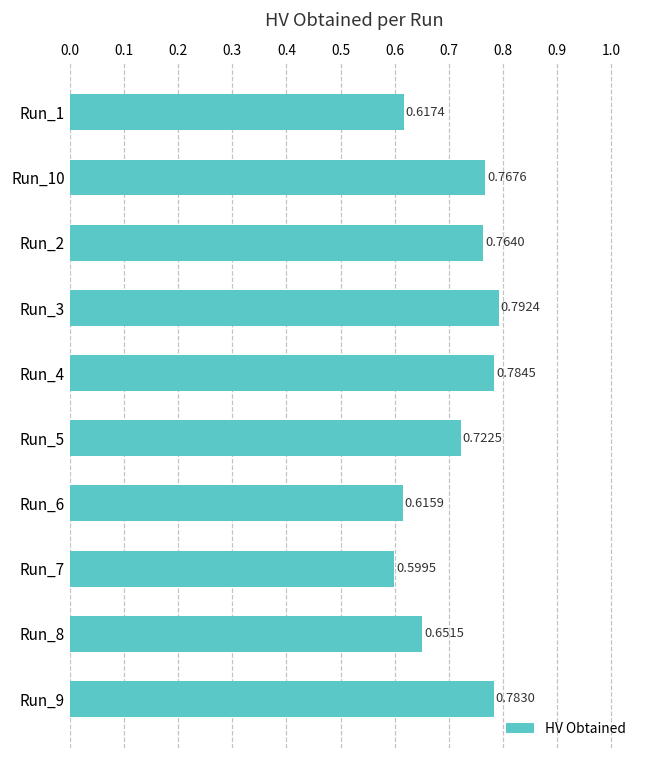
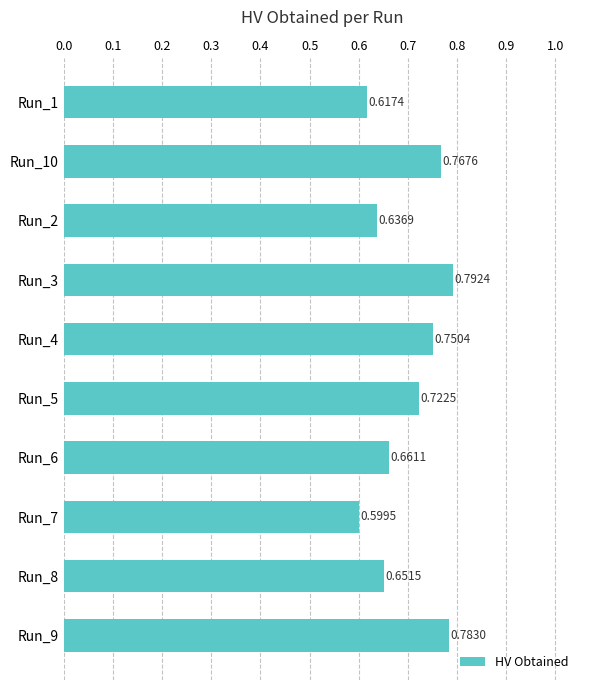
Run_2: 0.7640 -> 0.6369
Run_4: 0.7845 -> 0.7504
Run_6: 0.6159 -> 0.6611
